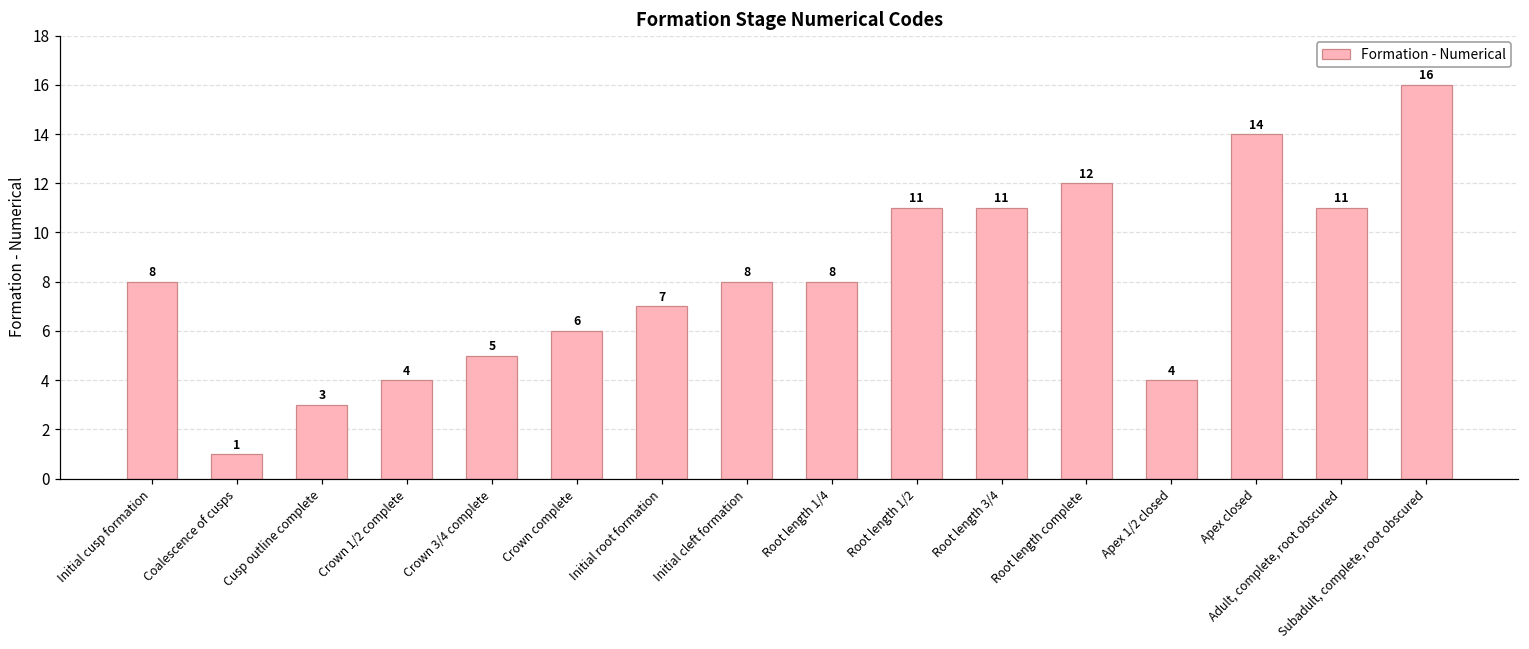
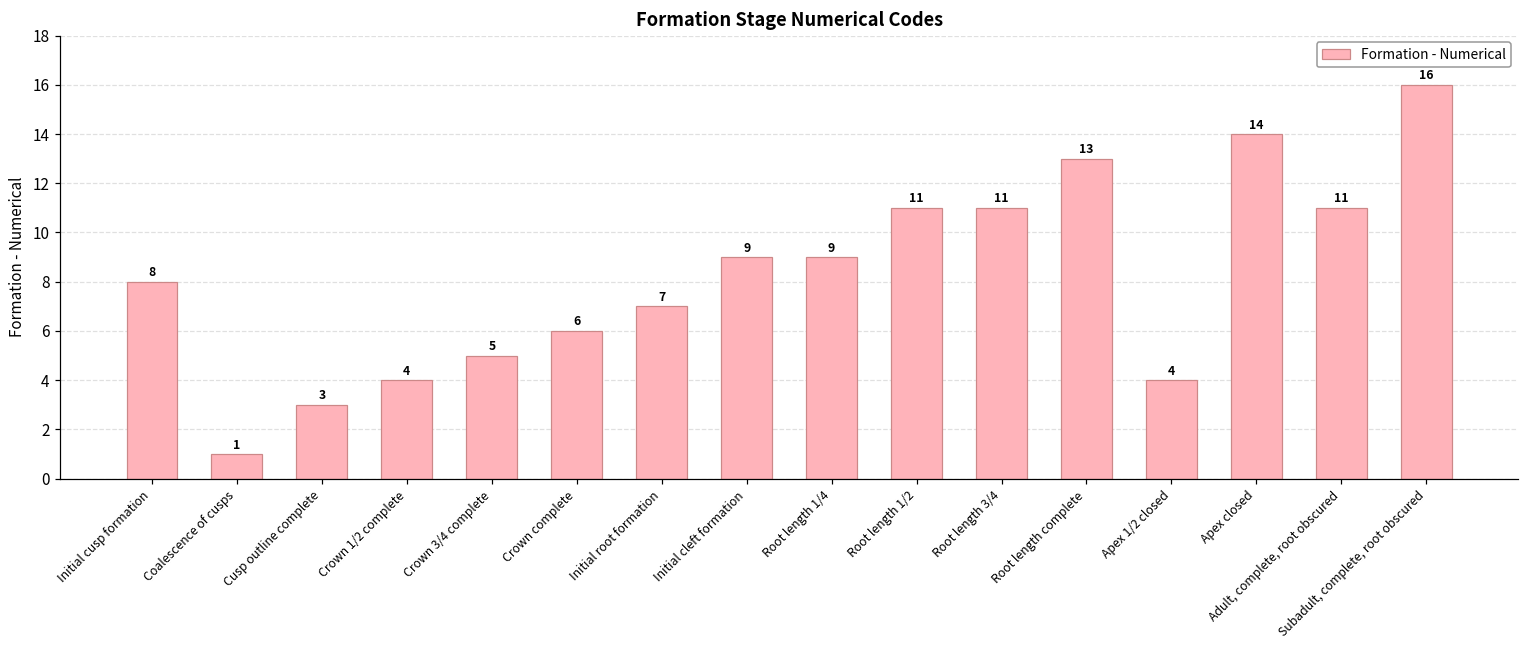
Initial cleft formation: 8 -> 9
Root length 1/4: 8 -> 9
Root length complete: 12 -> 13
